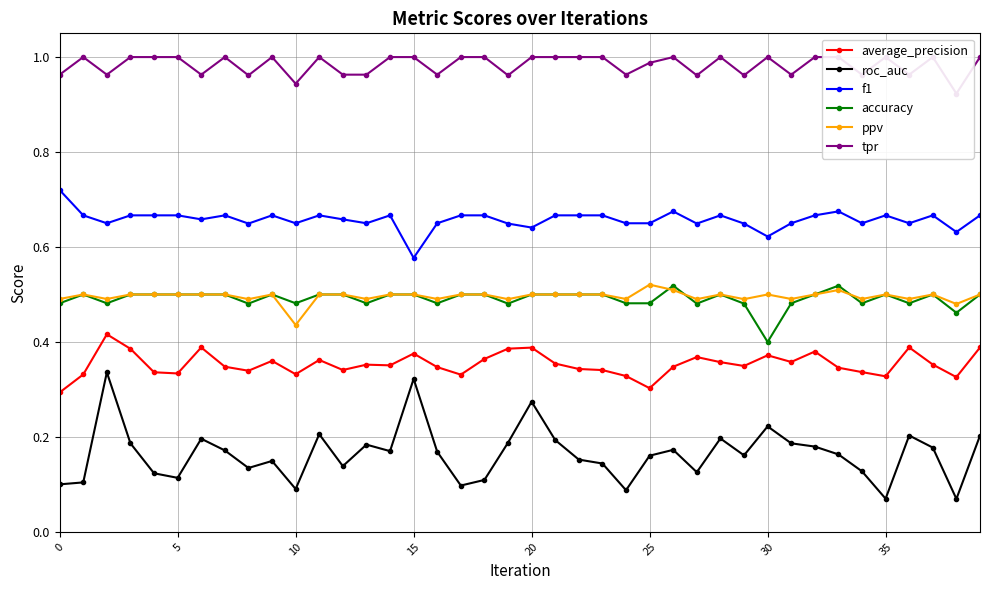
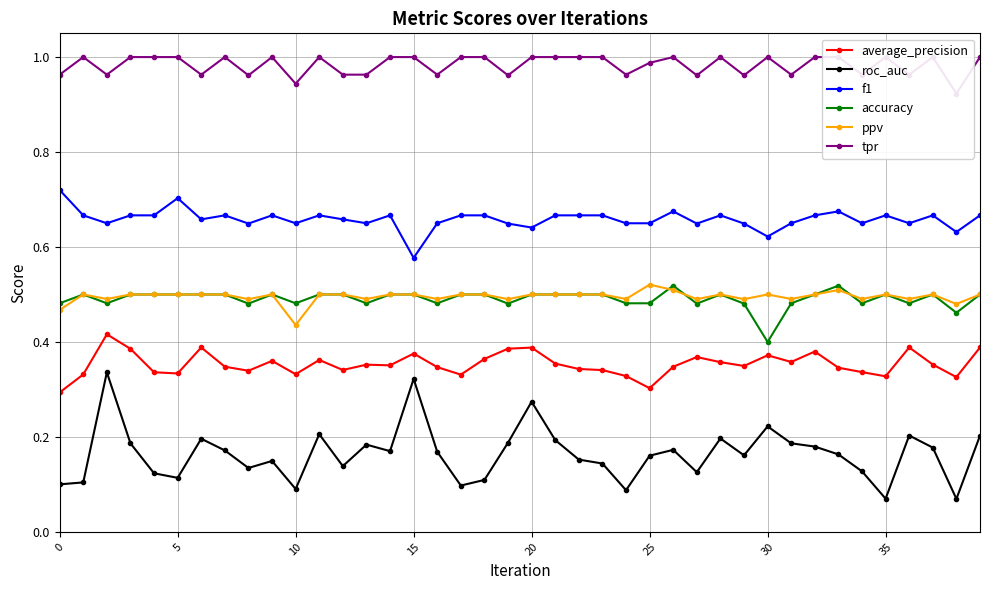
ppv, 0: 0.49 -> 0.47
f1, 5: 0.67 -> 0.70
